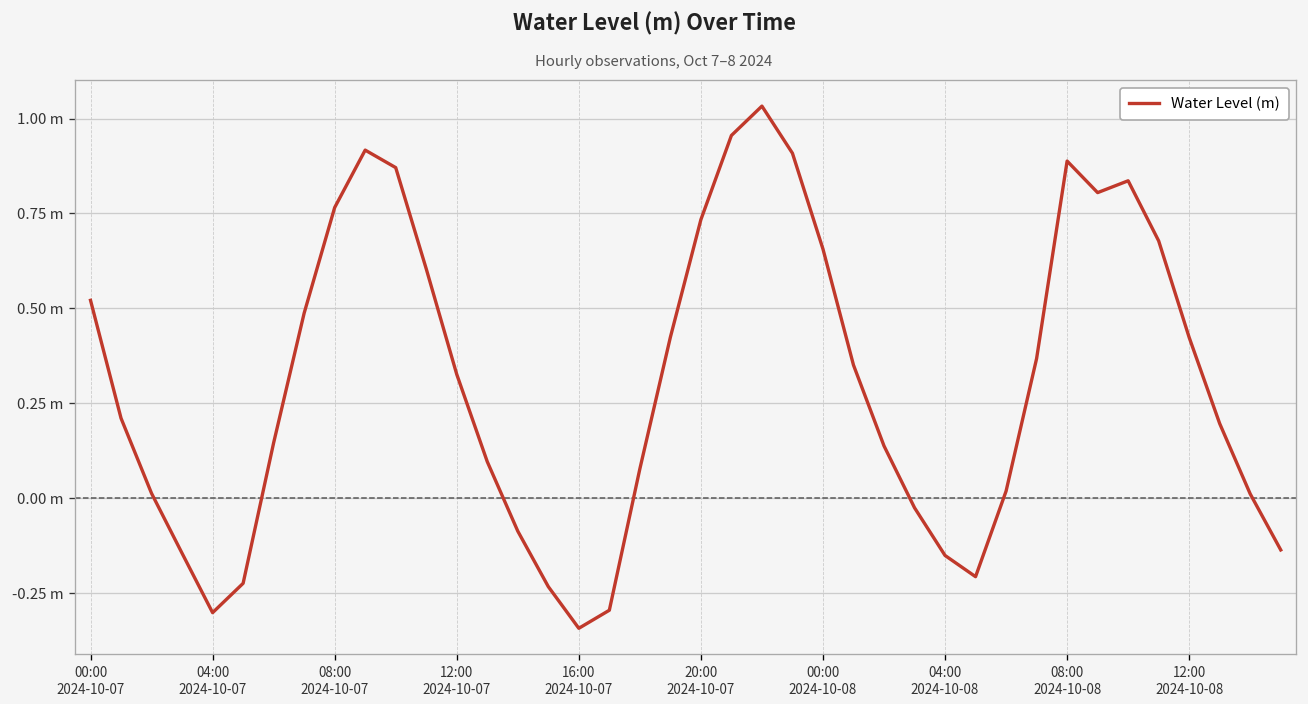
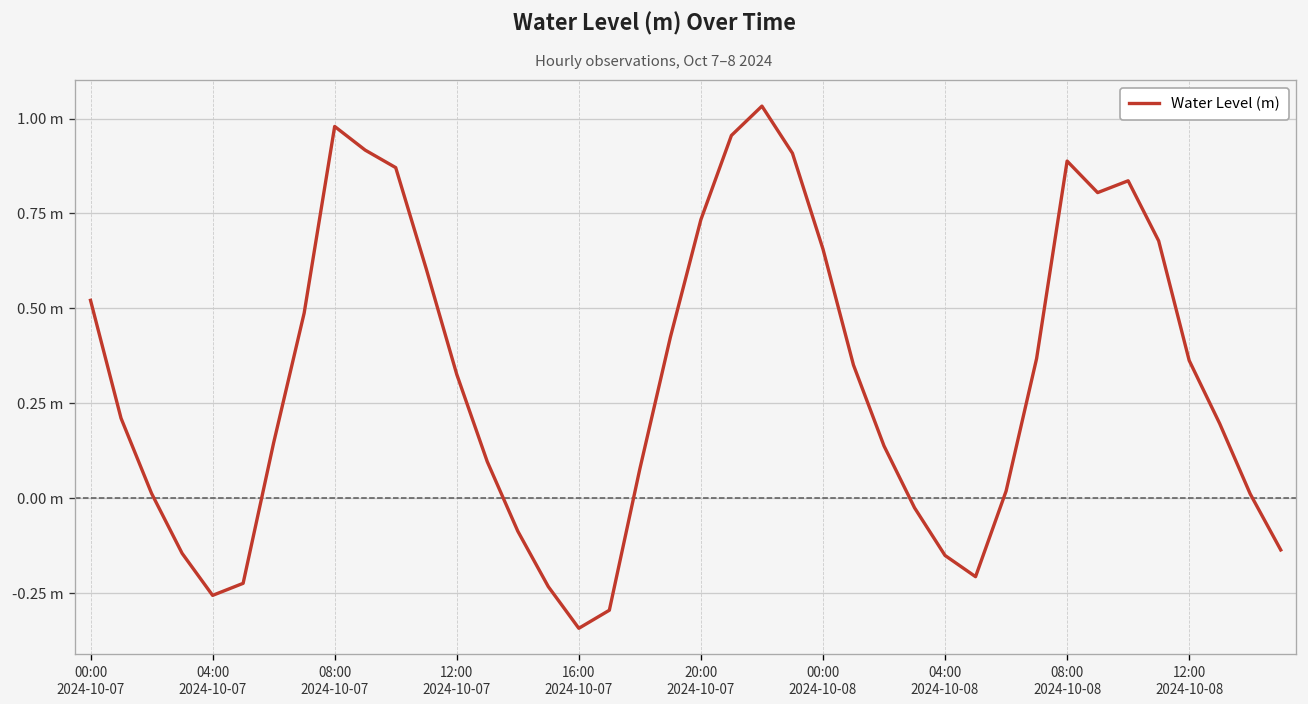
04:00 2024-10-07: -0.30 m -> -0.26 m
08:00 2024-10-07: 0.77 m -> 0.98 m
12:00 2024-10-08: 0.42 m -> 0.36 m
